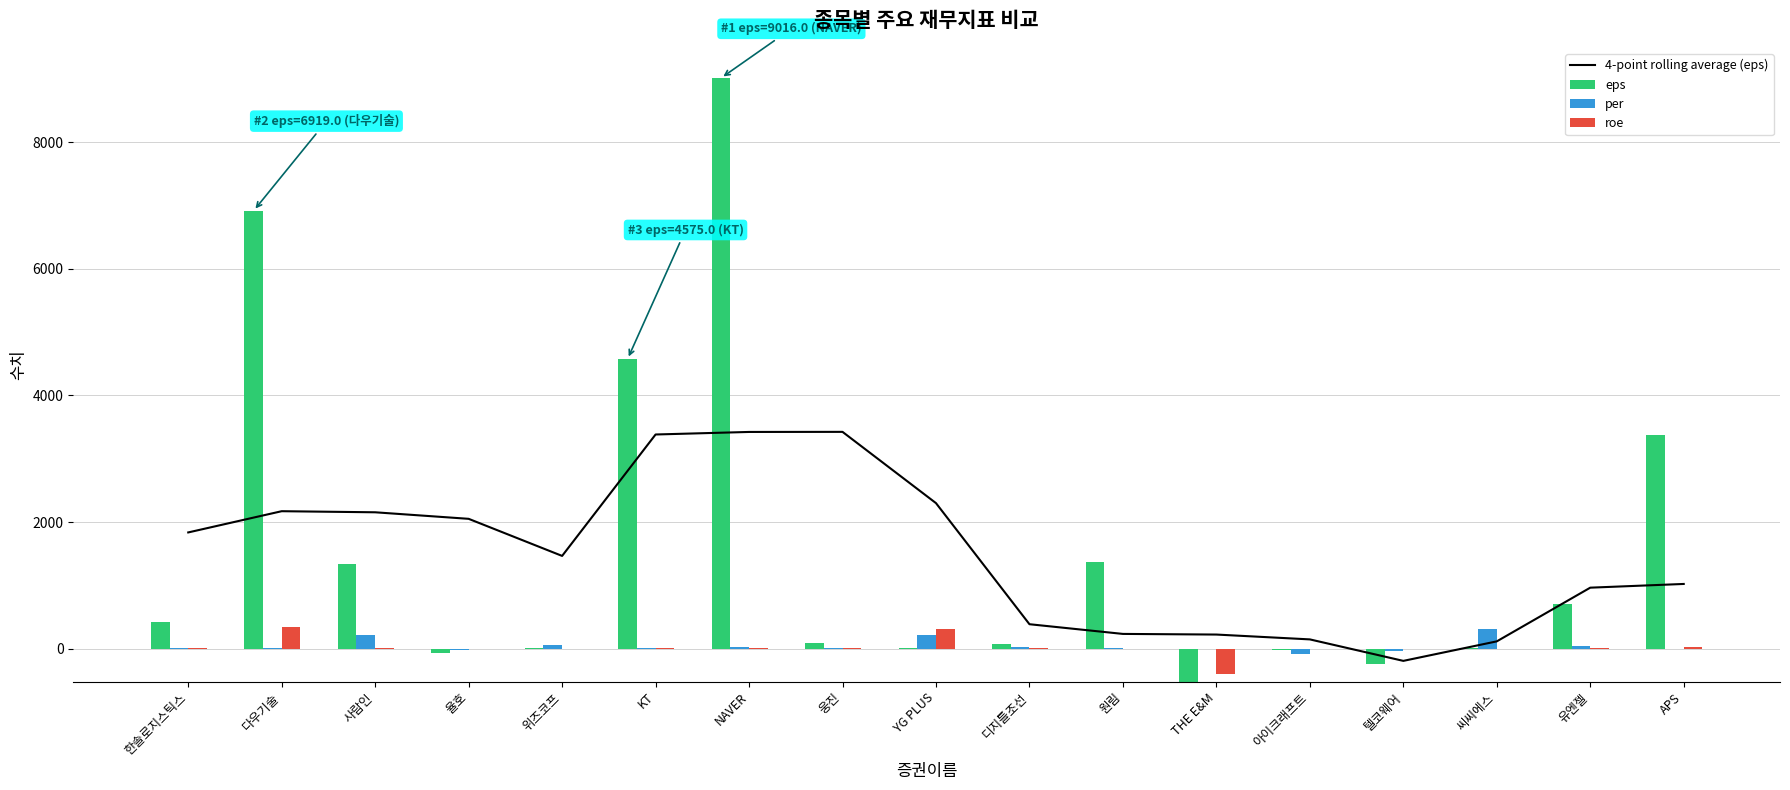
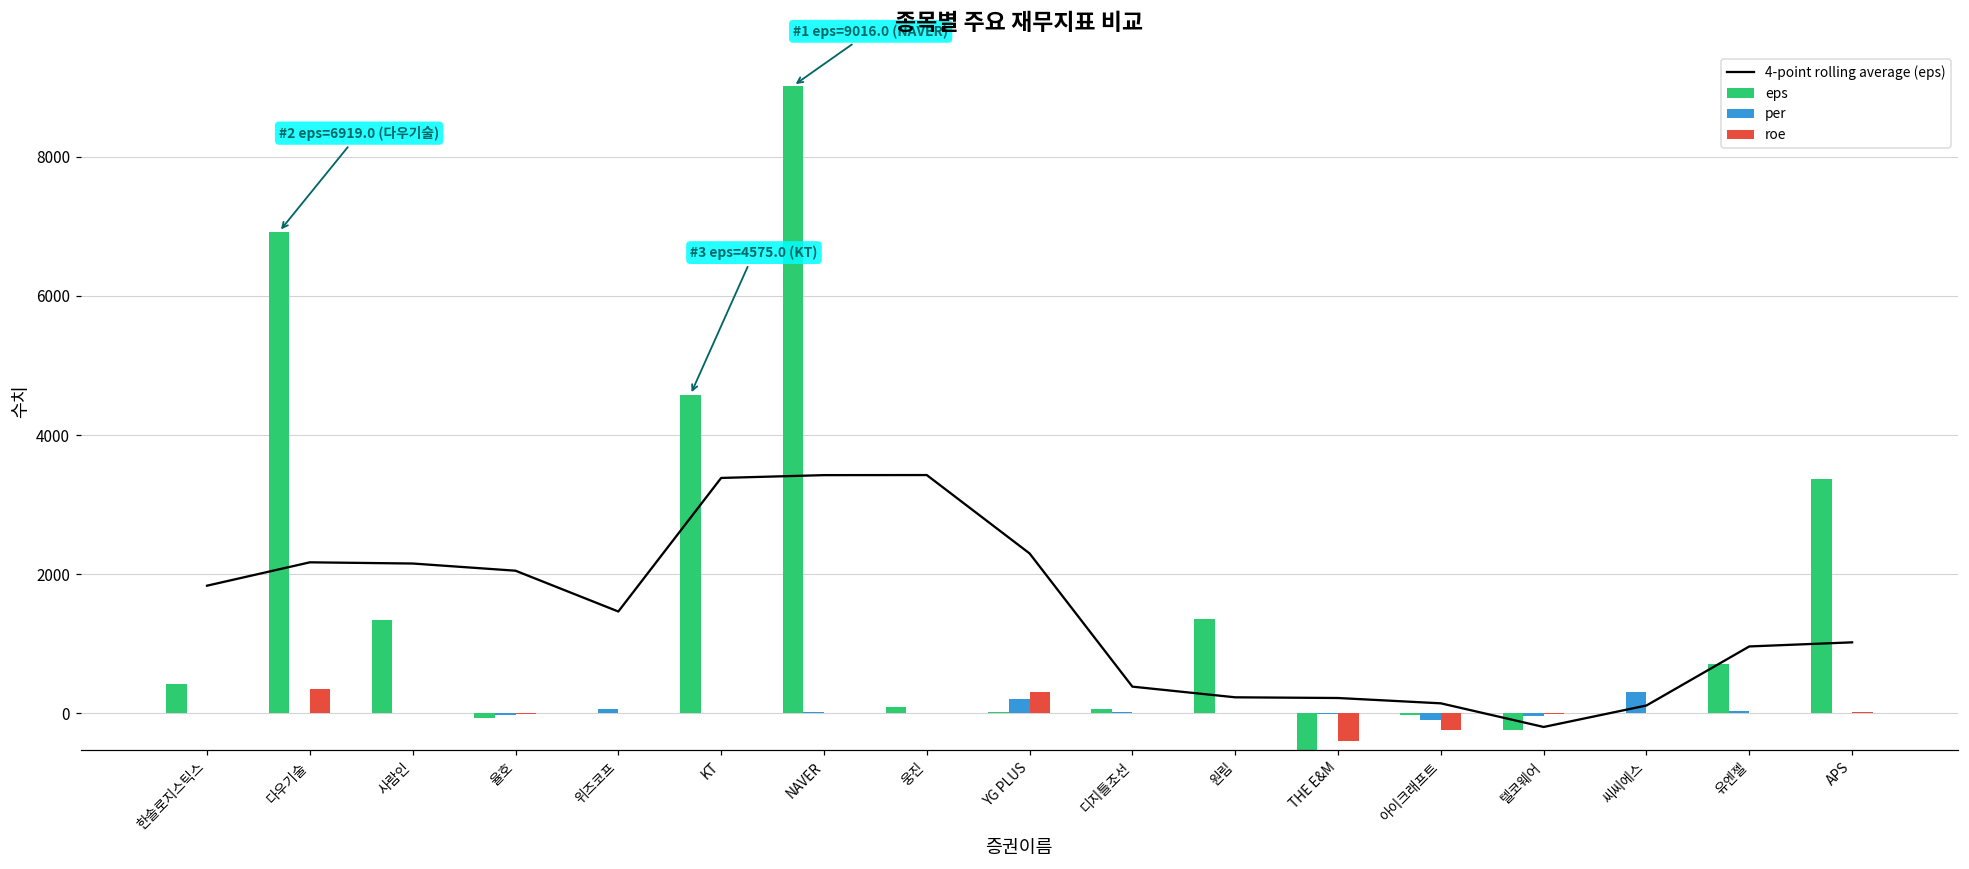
per, 사람인: 200 -> 0
roe, 아이크래프트: 0 -> -200
